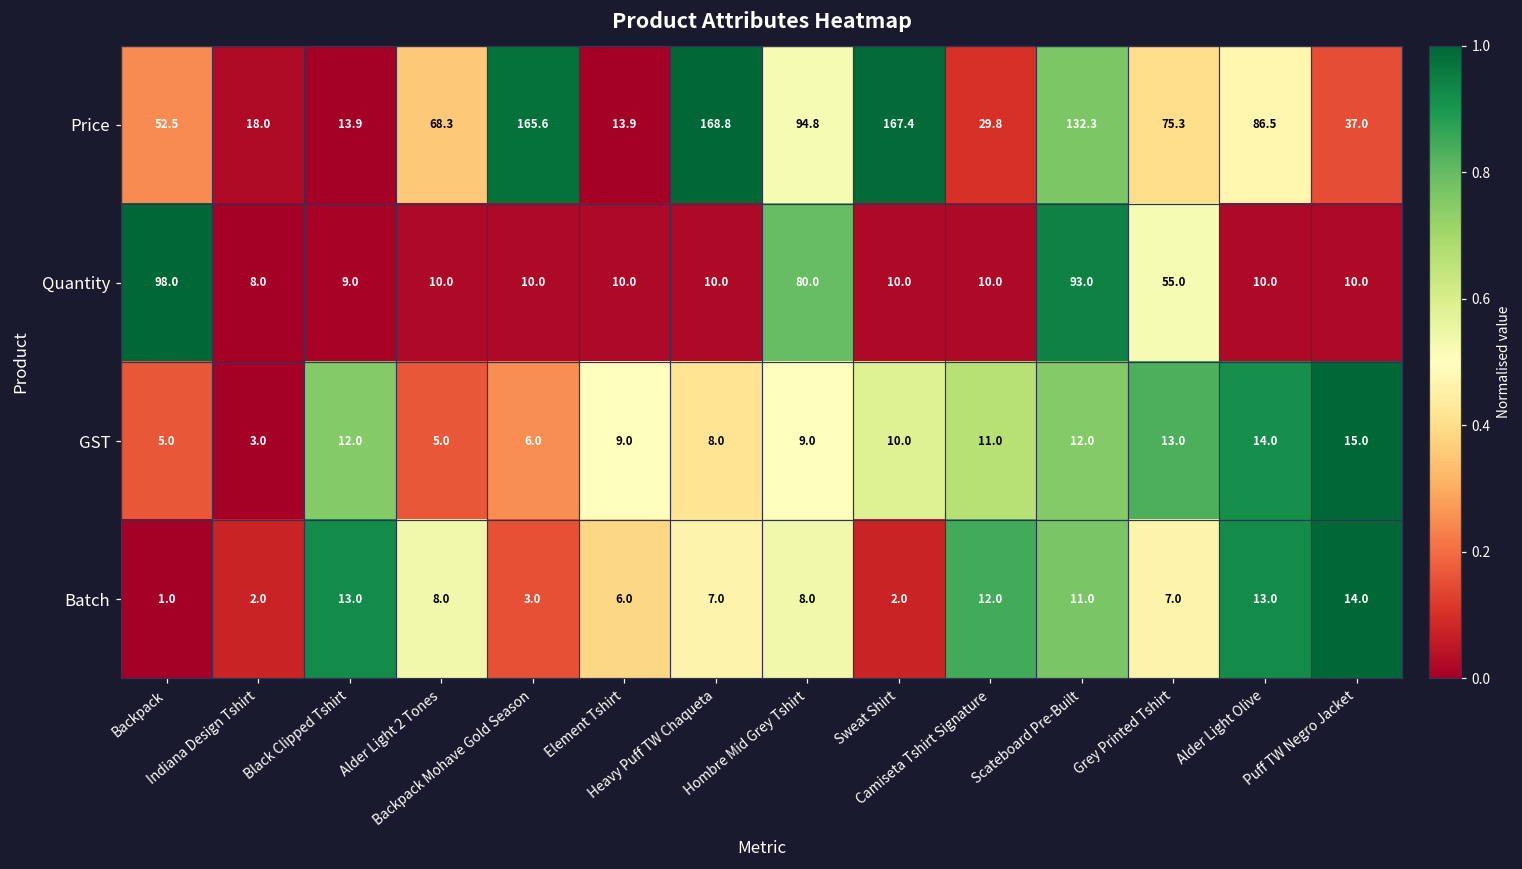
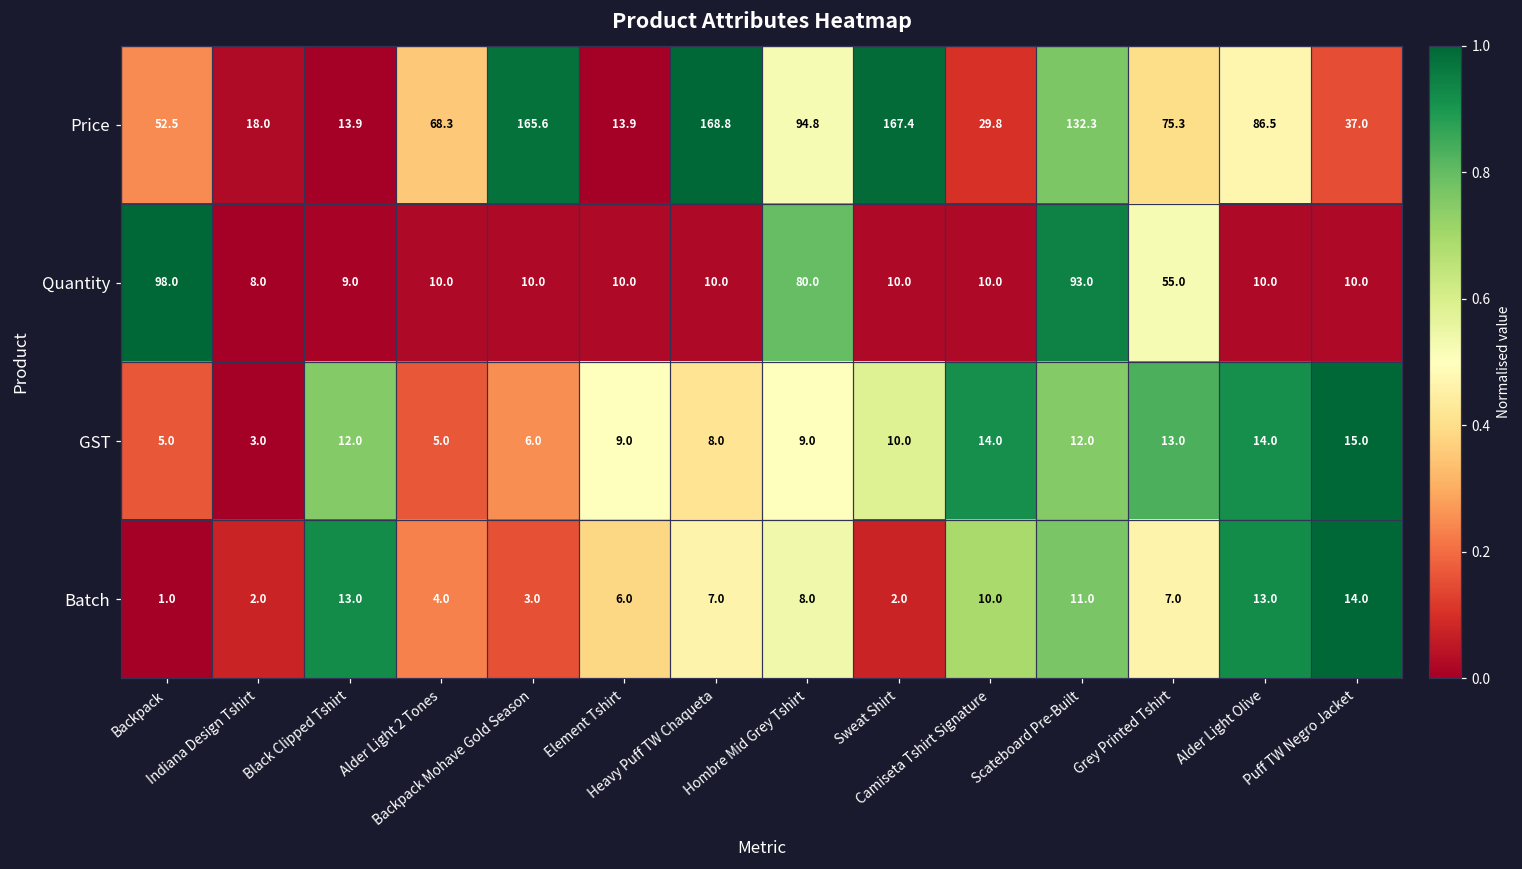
GST, Camiseta Tshirt Signature: 11.0 -> 14.0
Batch, Alder Light 2 Tones: 8.0 -> 4.0
Batch, Camiseta Tshirt Signature: 12.0 -> 10.0
